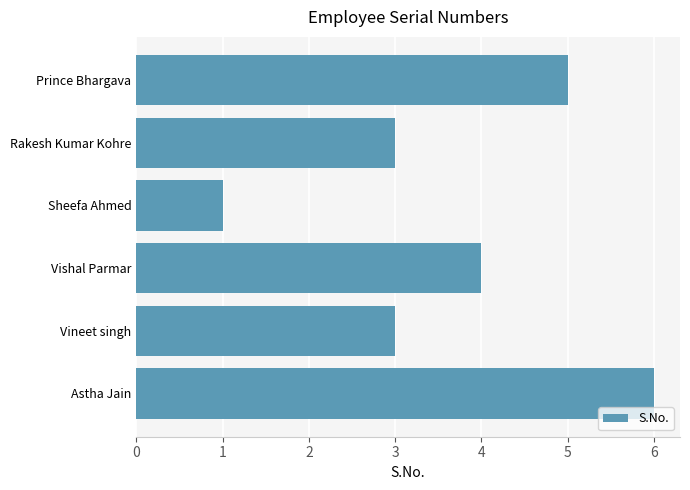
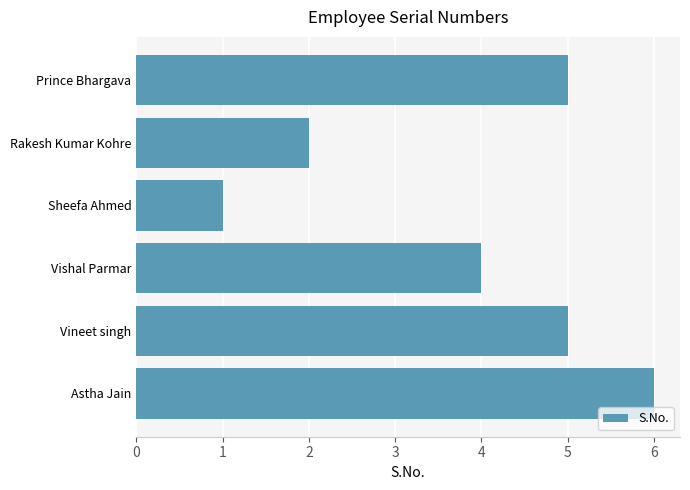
Rakesh Kumar Kohre: 3 -> 2
Vineet singh: 3 -> 5
